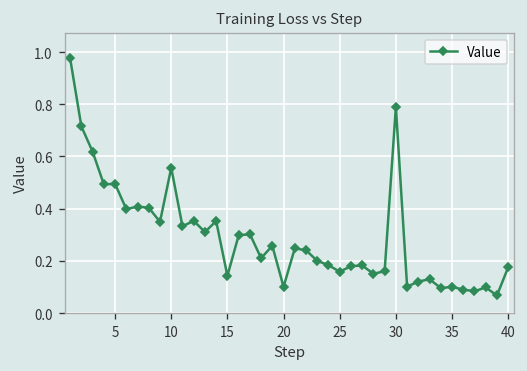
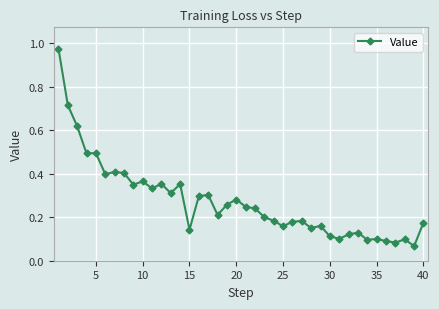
10: 0.56 -> 0.36
20: 0.10 -> 0.28
30: 0.79 -> 0.11
